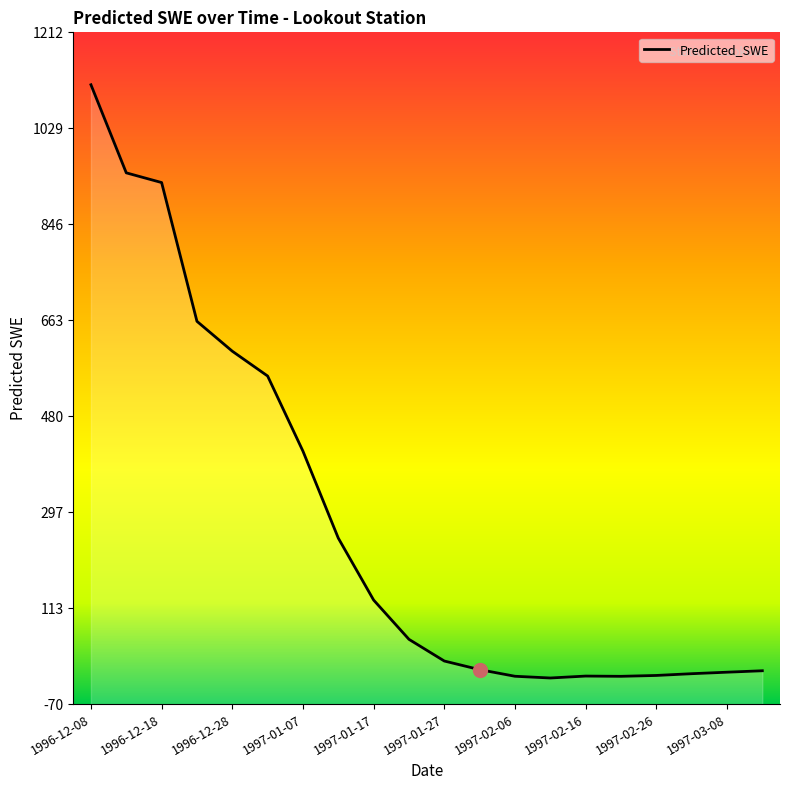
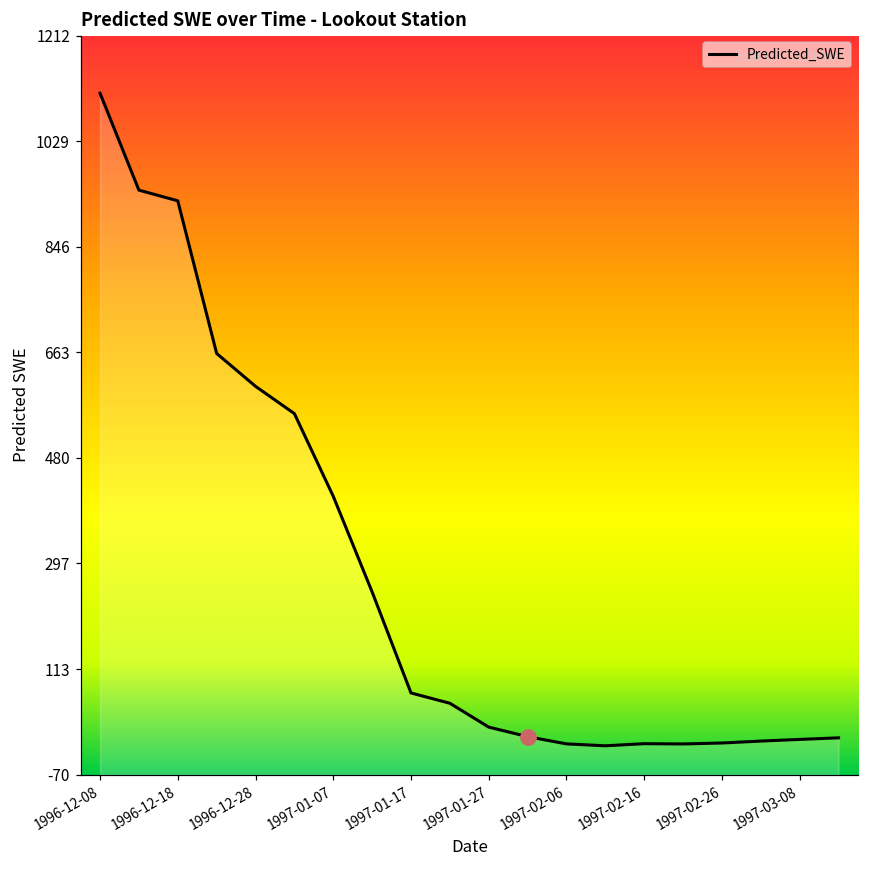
Predicted_SWE, 1997-01-17: 130 -> 70
